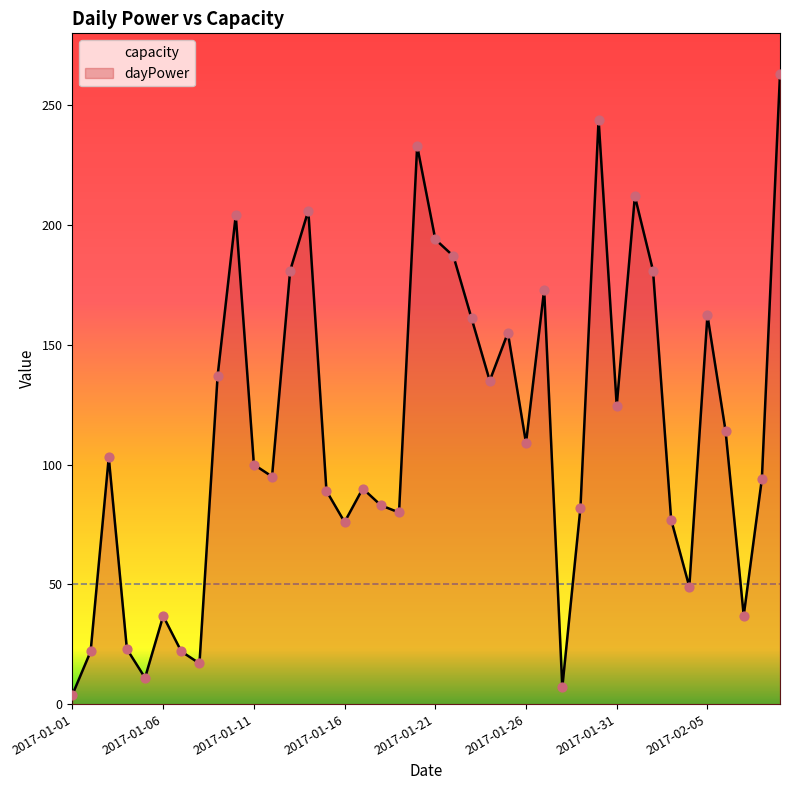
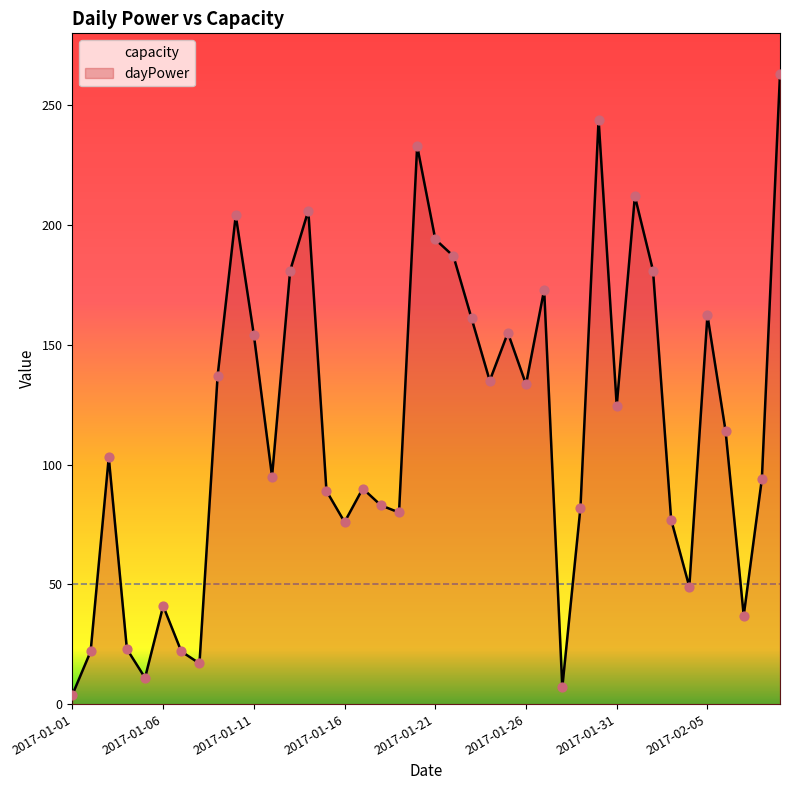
dayPower, 2017-01-06: 37 -> 41
dayPower, 2017-01-11: 100 -> 154
dayPower, 2017-01-26: 109 -> 134
